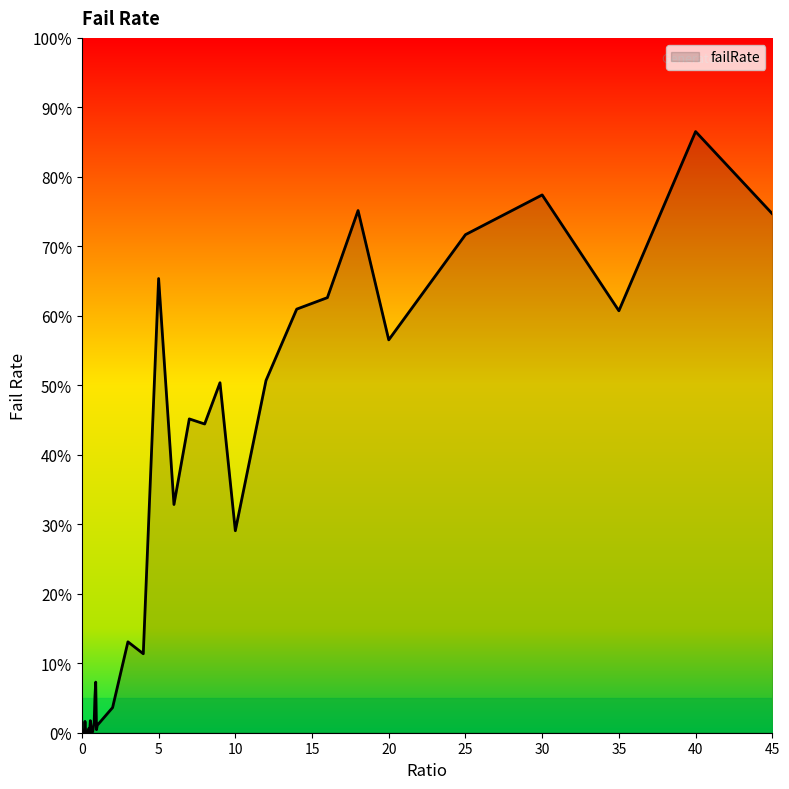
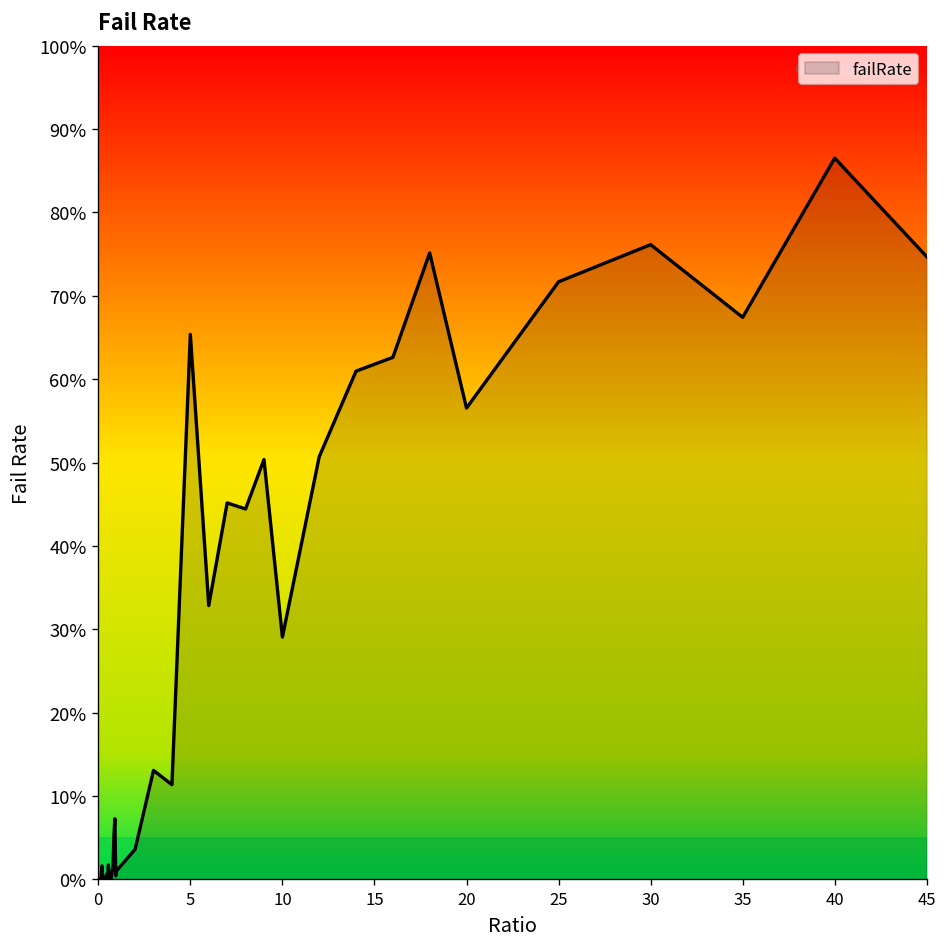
30: 77% -> 76%
35: 61% -> 67%
